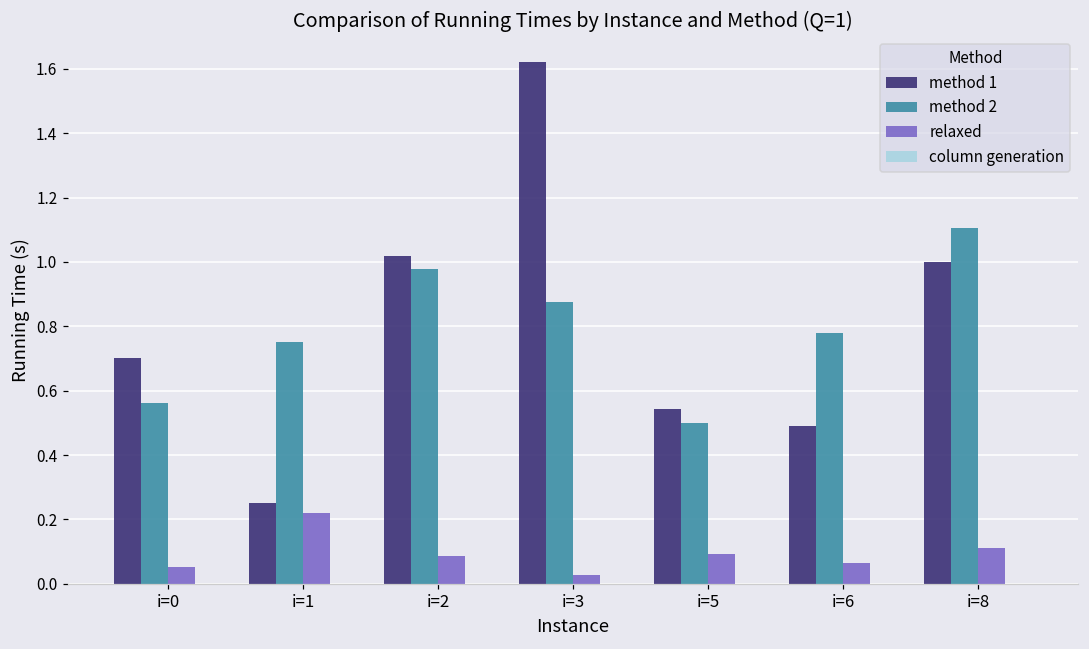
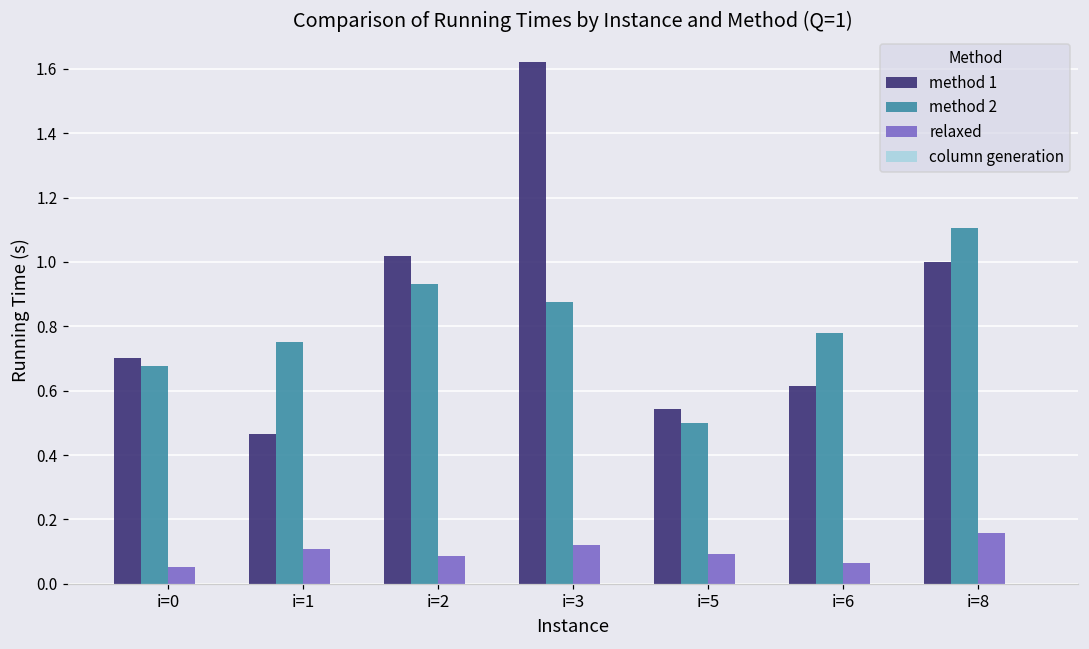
method 2, i=0: 0.56 -> 0.68
method 1, i=1: 0.25 -> 0.47
relaxed, i=1: 0.22 -> 0.11
method 2, i=2: 0.98 -> 0.93
relaxed, i=3: 0.03 -> 0.12
method 1, i=6: 0.49 -> 0.61
relaxed, i=8: 0.11 -> 0.16
